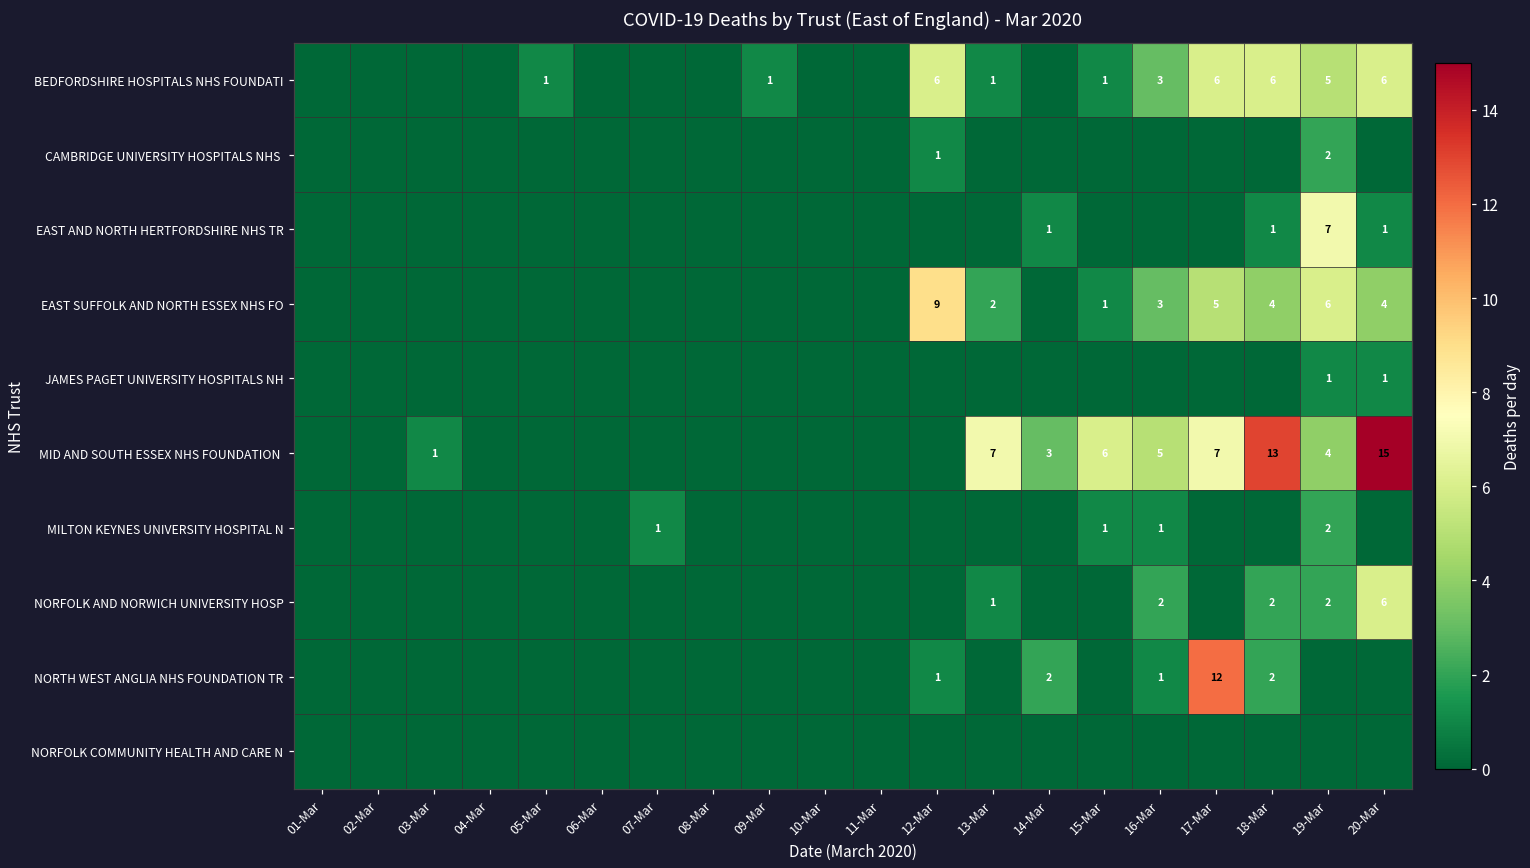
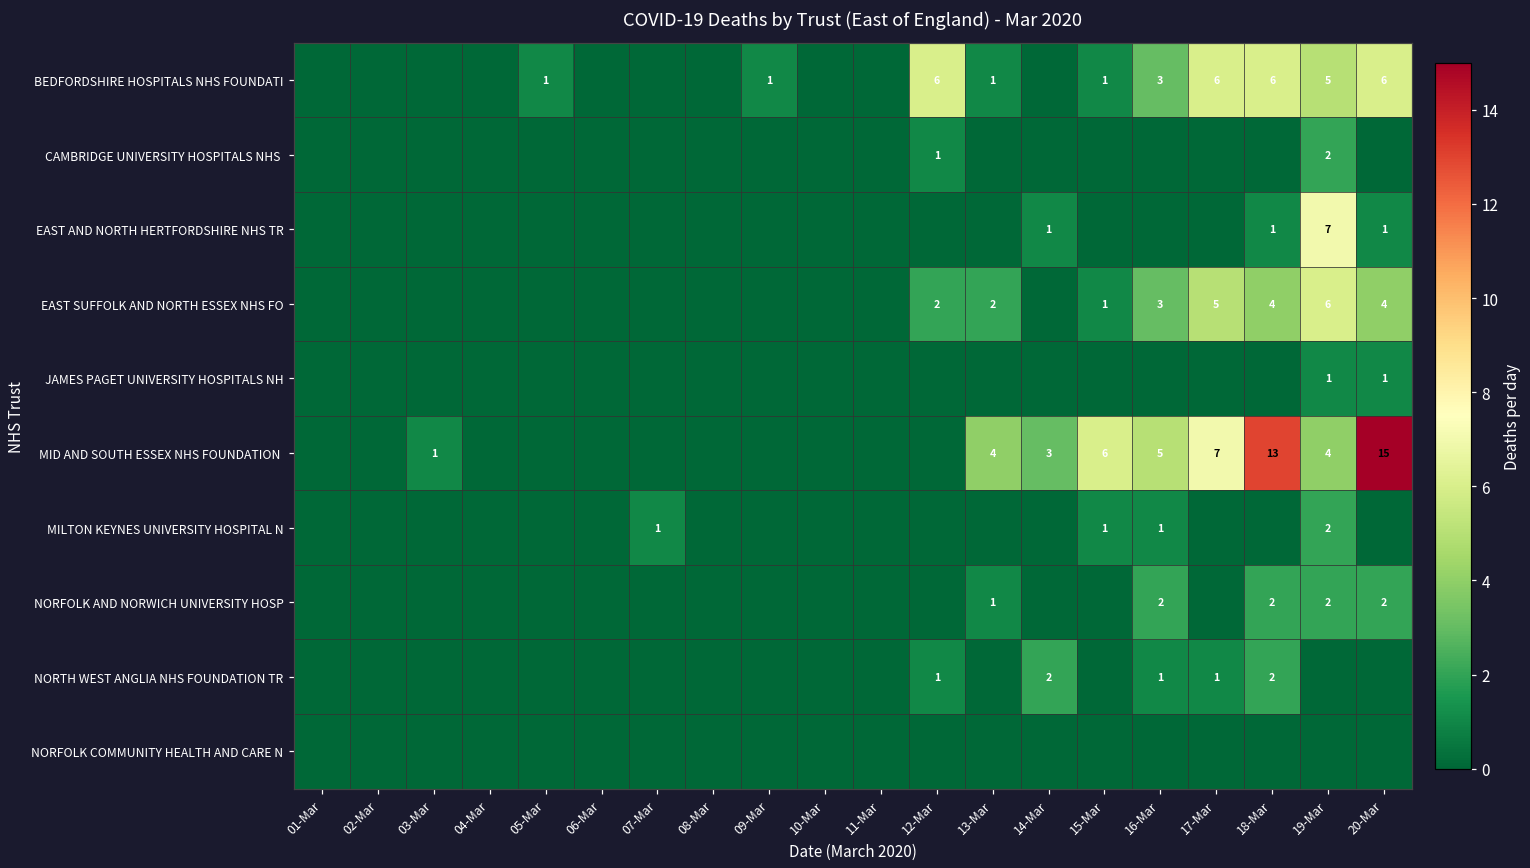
EAST SUFFOLK AND NORTH ESSEX NHS FO, 12-Mar: 9 -> 2
MID AND SOUTH ESSEX NHS FOUNDATION, 13-Mar: 7 -> 4
NORFOLK AND NORWICH UNIVERSITY HOSP, 20-Mar: 6 -> 2
NORTH WEST ANGLIA NHS FOUNDATION TR, 17-Mar: 12 -> 1
